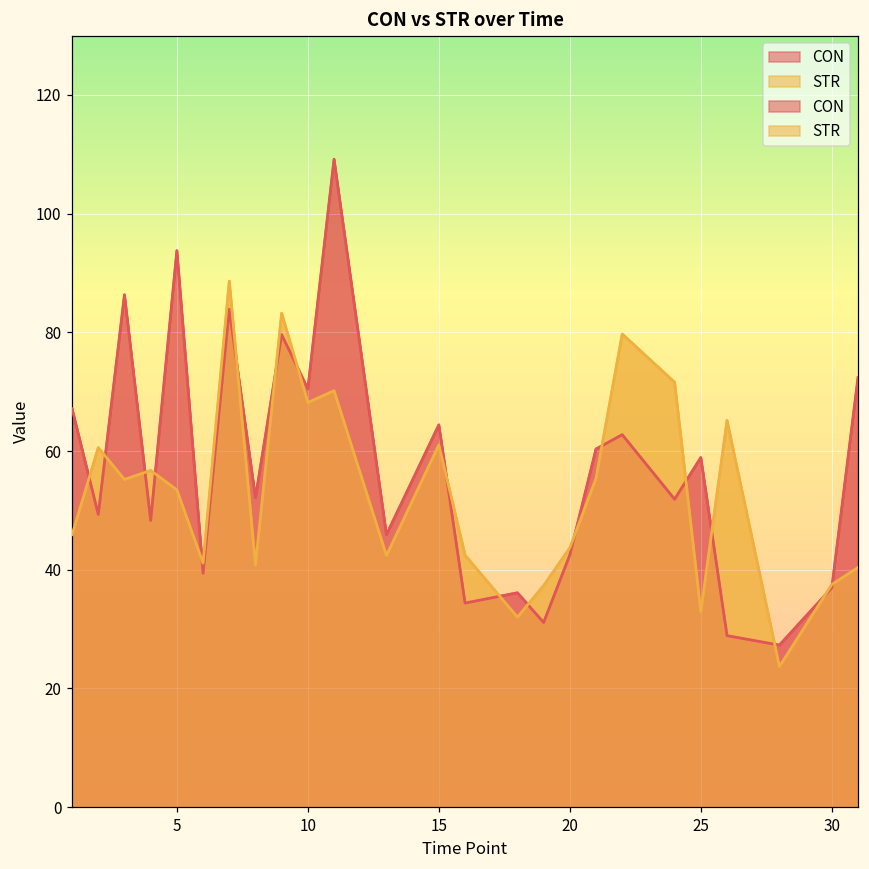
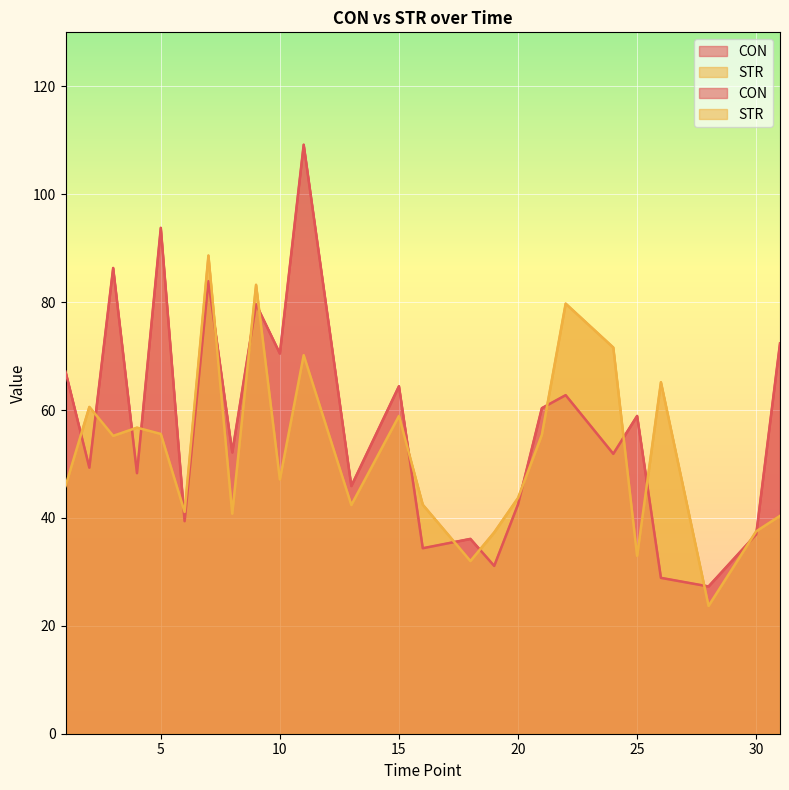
STR, 5: 53 -> 56
STR, 10: 68 -> 47
STR, 15: 61 -> 59
